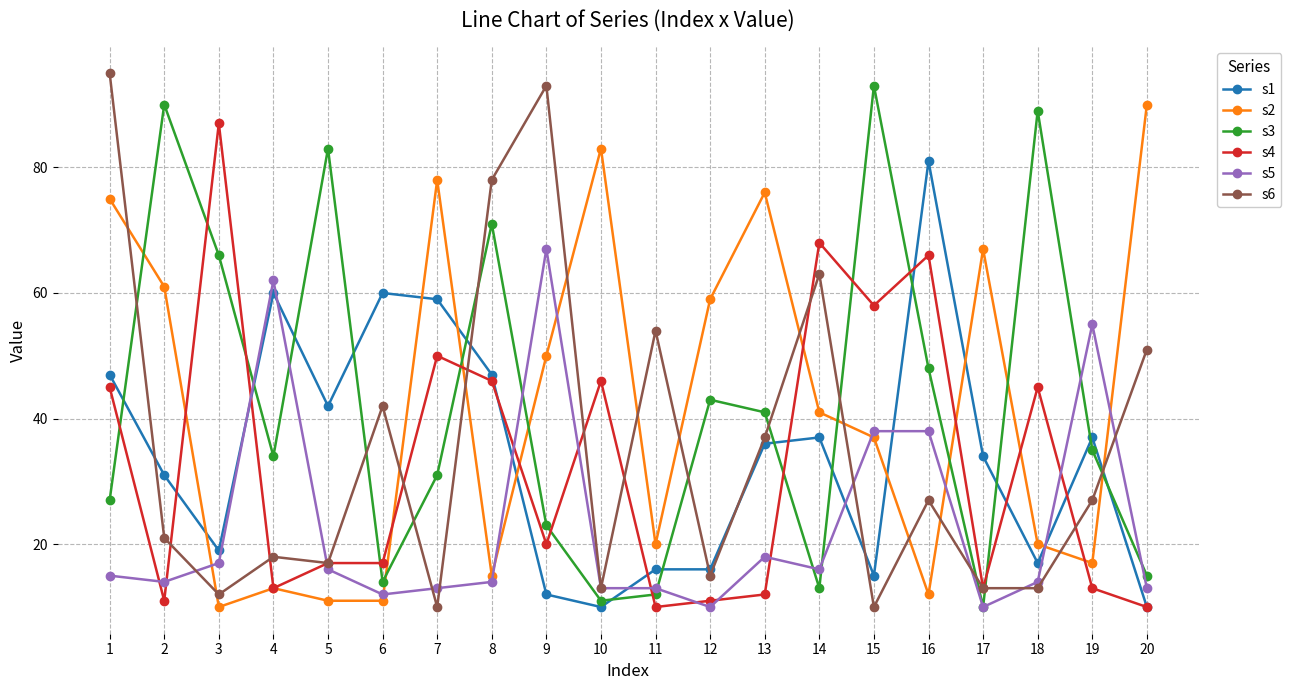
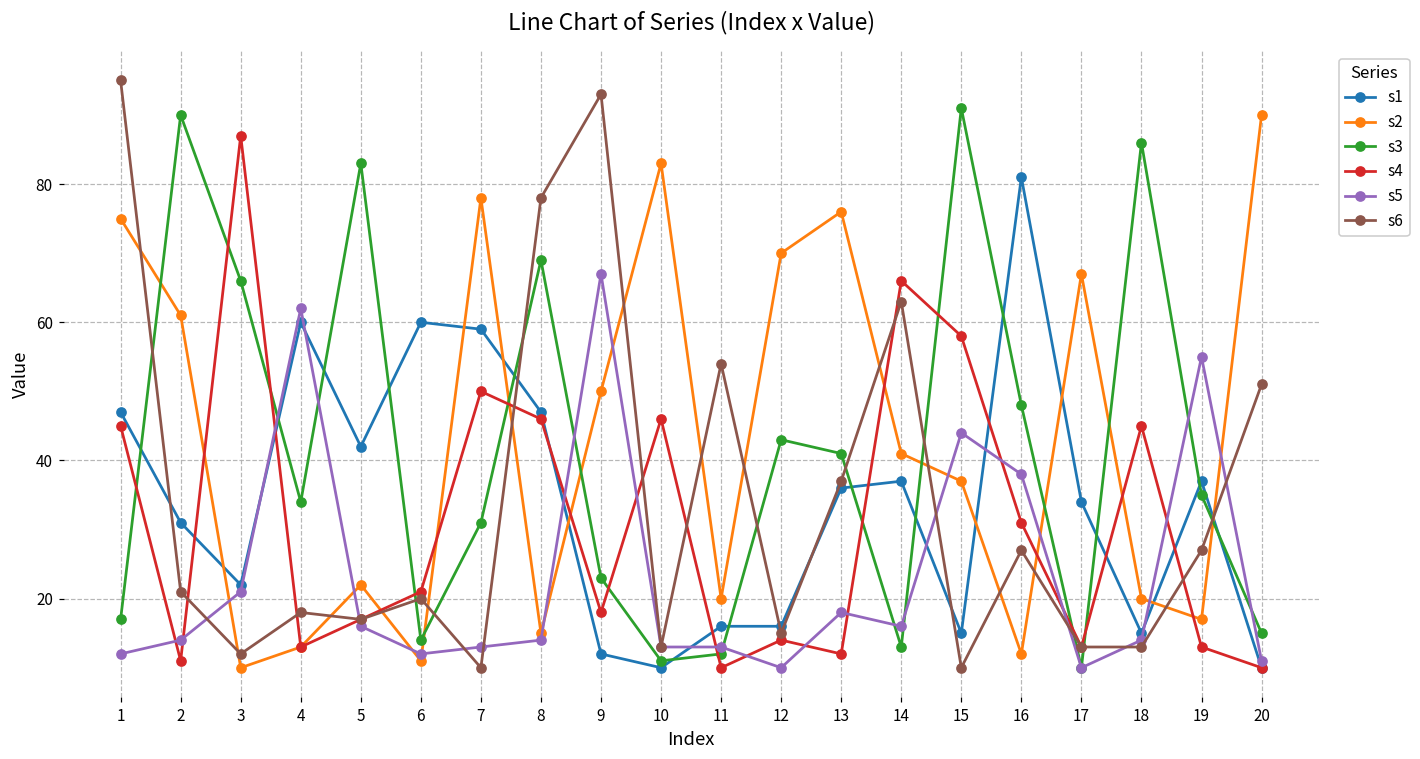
s3, 1: 27 -> 17
s5, 1: 15 -> 12
s1, 3: 19 -> 22
s5, 3: 17 -> 21
s2, 5: 11 -> 22
s4, 6: 17 -> 21
s6, 6: 42 -> 20
s3, 8: 71 -> 69
s4, 9: 20 -> 18
s2, 12: 59 -> 70
s4, 12: 11 -> 14
s4, 14: 68 -> 66
s3, 15: 93 -> 91
s5, 15: 38 -> 44
s4, 16: 66 -> 31
s1, 18: 17 -> 15
s3, 18: 89 -> 86
s5, 20: 13 -> 11
